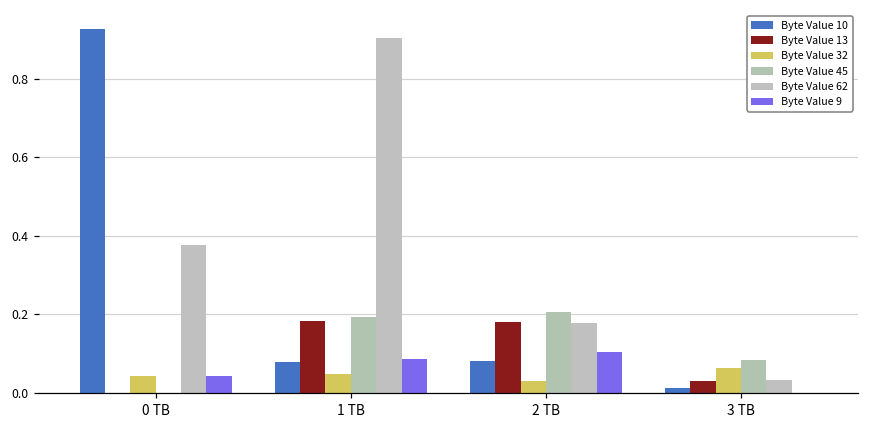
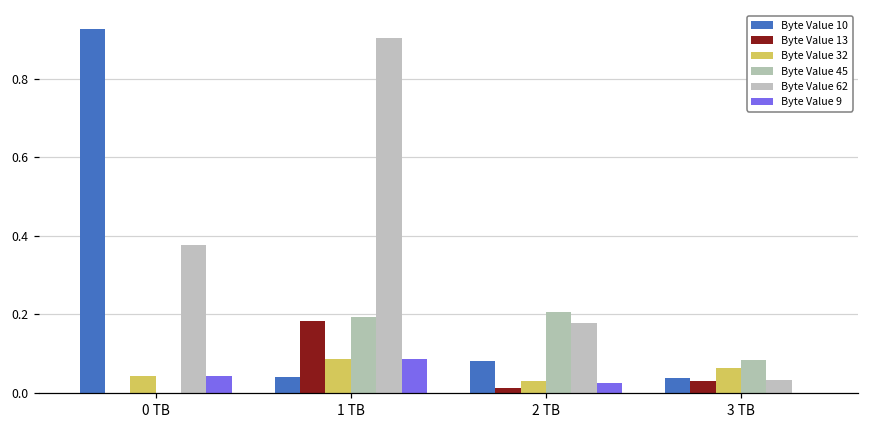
Byte Value 10, 1 TB: 0.08 -> 0.04
Byte Value 32, 1 TB: 0.05 -> 0.09
Byte Value 13, 2 TB: 0.18 -> 0.01
Byte Value 9, 2 TB: 0.10 -> 0.02
Byte Value 10, 3 TB: 0.01 -> 0.04
